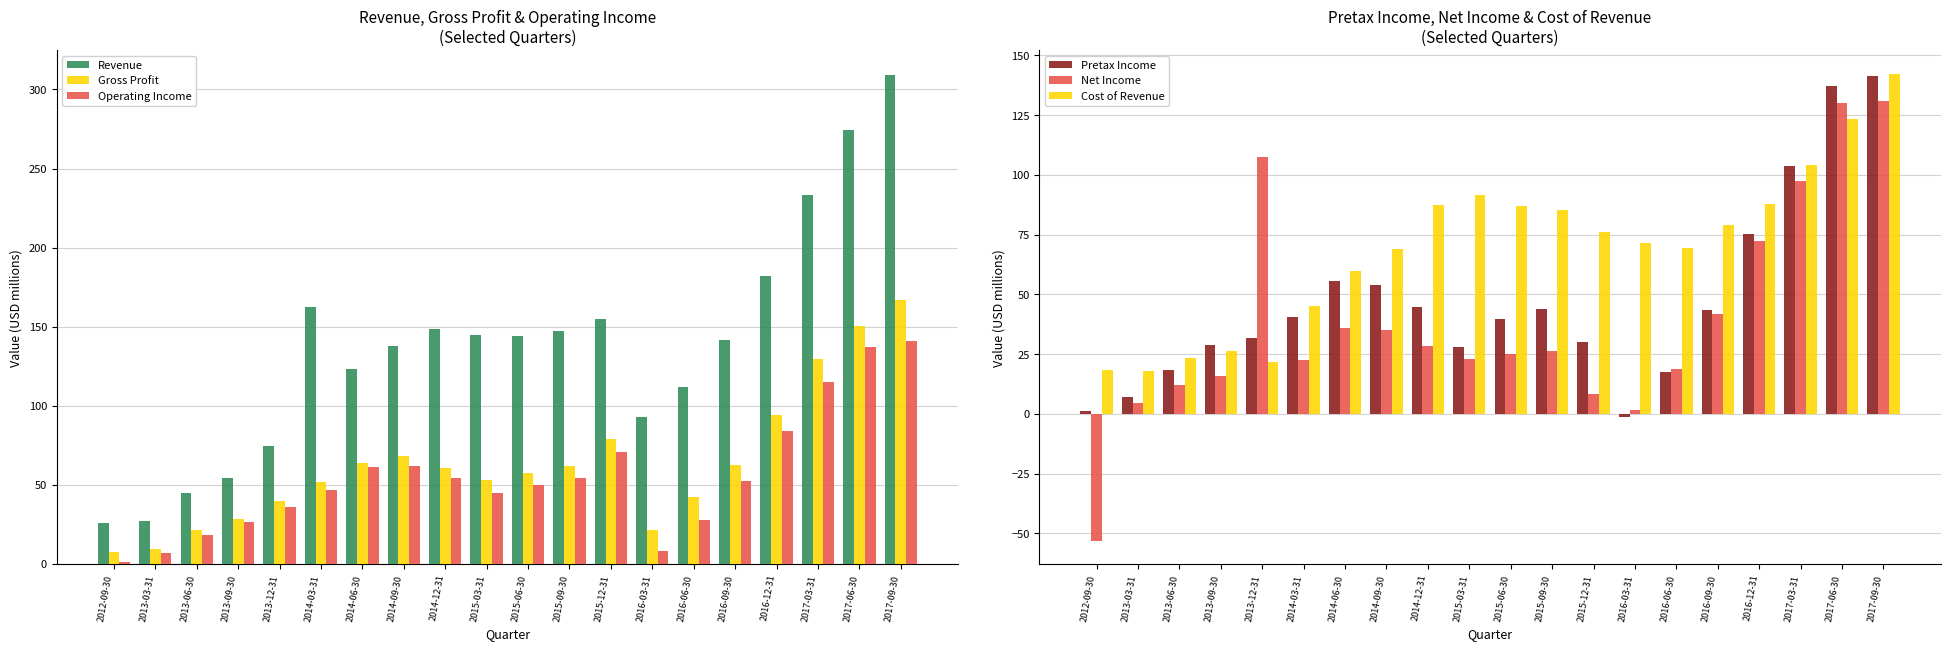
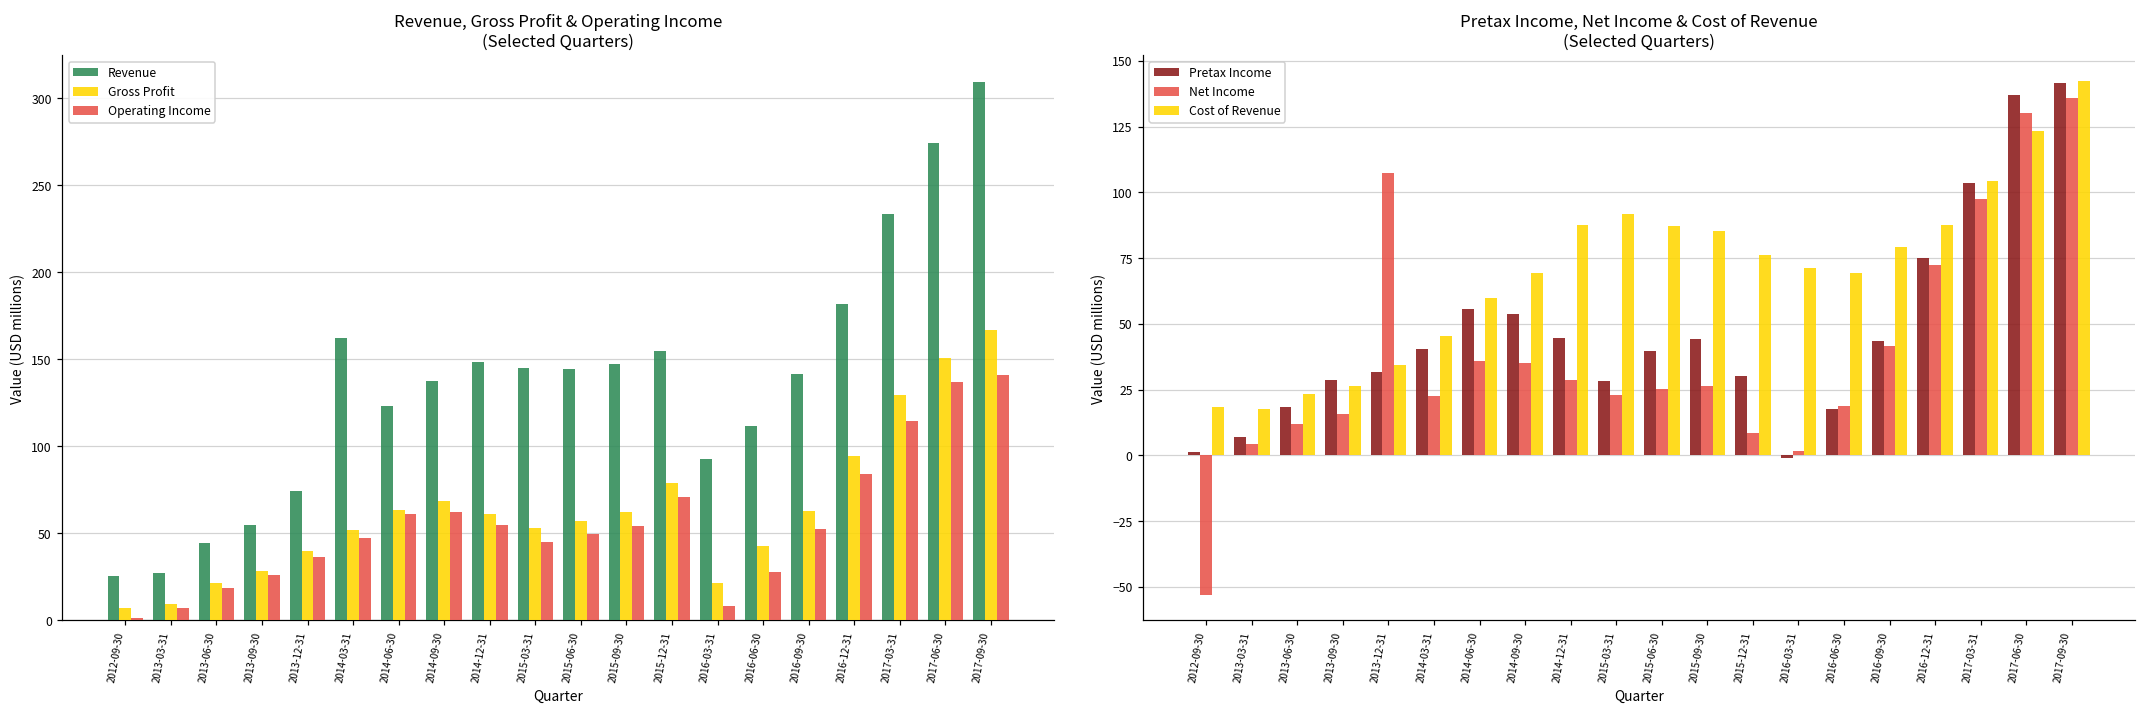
Pretax Income, Net Income & Cost of Revenue (Selected Quarters), Cost of Revenue, 2013-12-31: 22 -> 34
Pretax Income, Net Income & Cost of Revenue (Selected Quarters), Net Income, 2017-09-30: 131 -> 136
